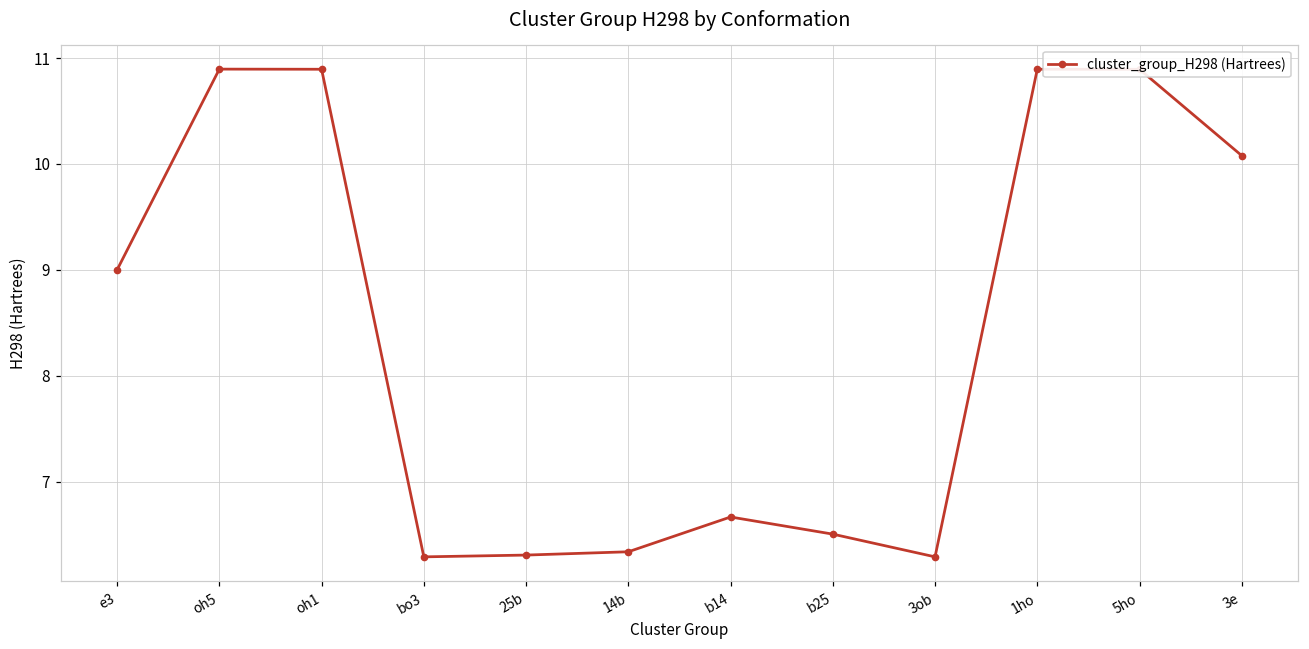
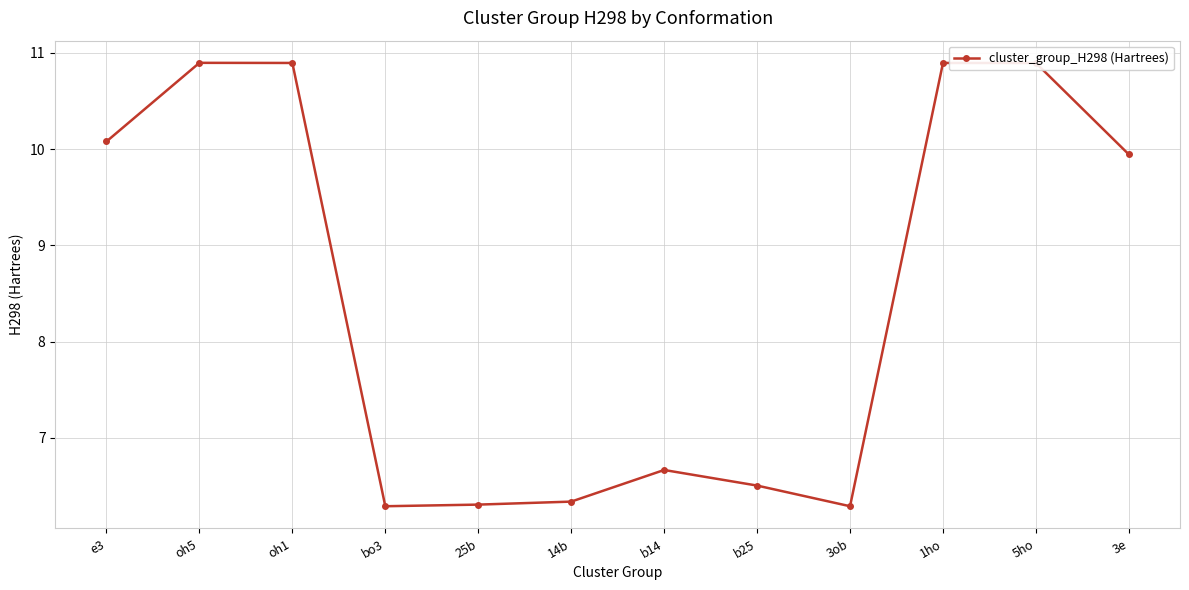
e3: 9.0 -> 10.1
3e: 10.1 -> 9.9
